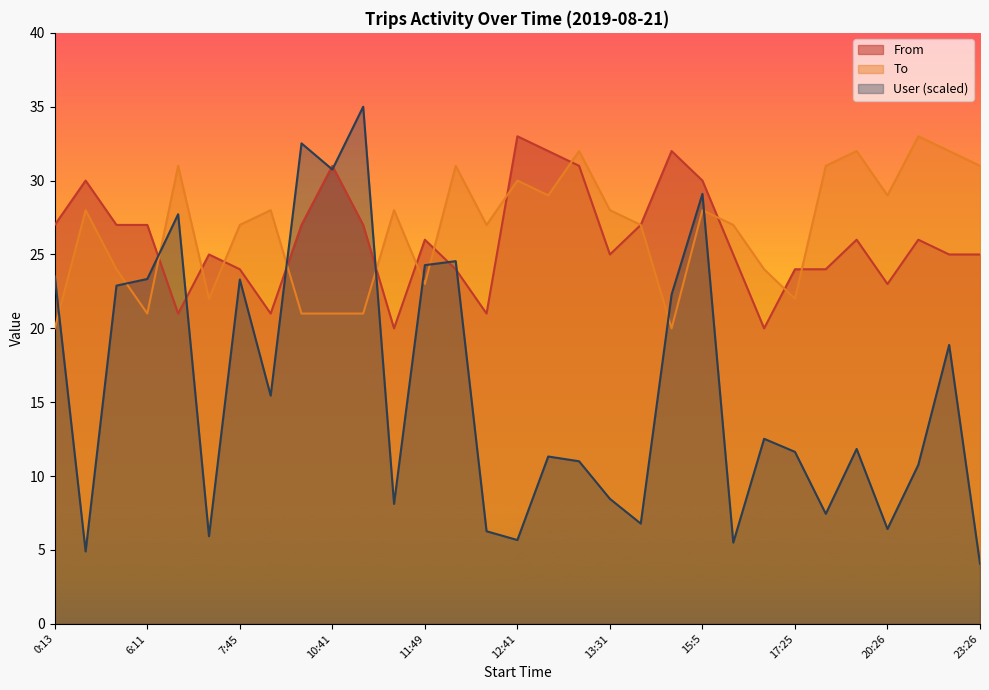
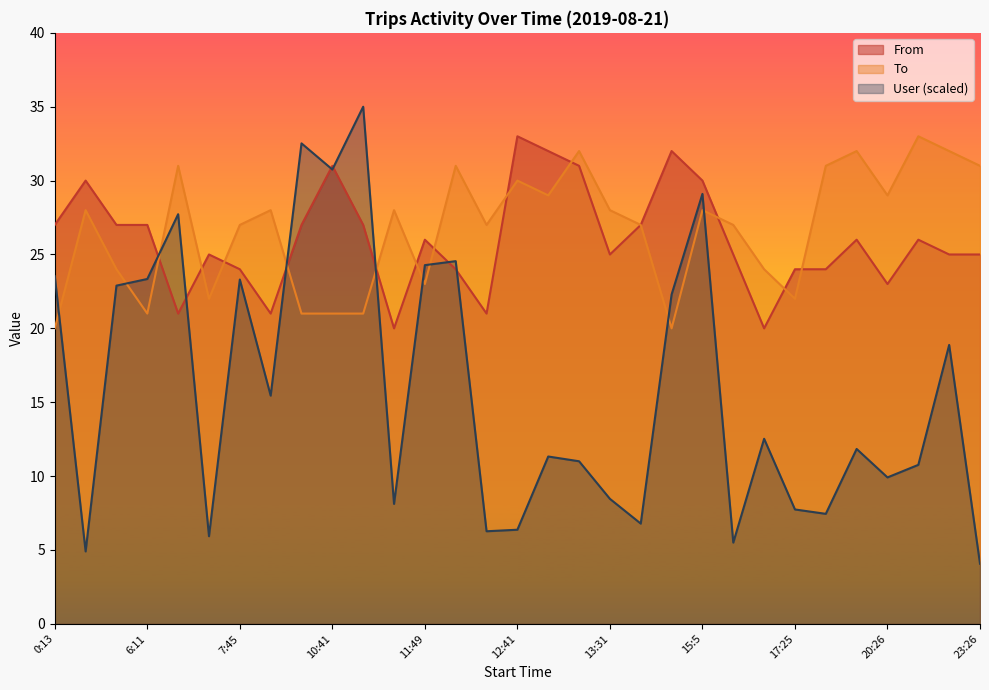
User (scaled), 12:41: 5.7 -> 6.4
User (scaled), 17:25: 11.6 -> 7.7
User (scaled), 20:26: 6.4 -> 9.9
